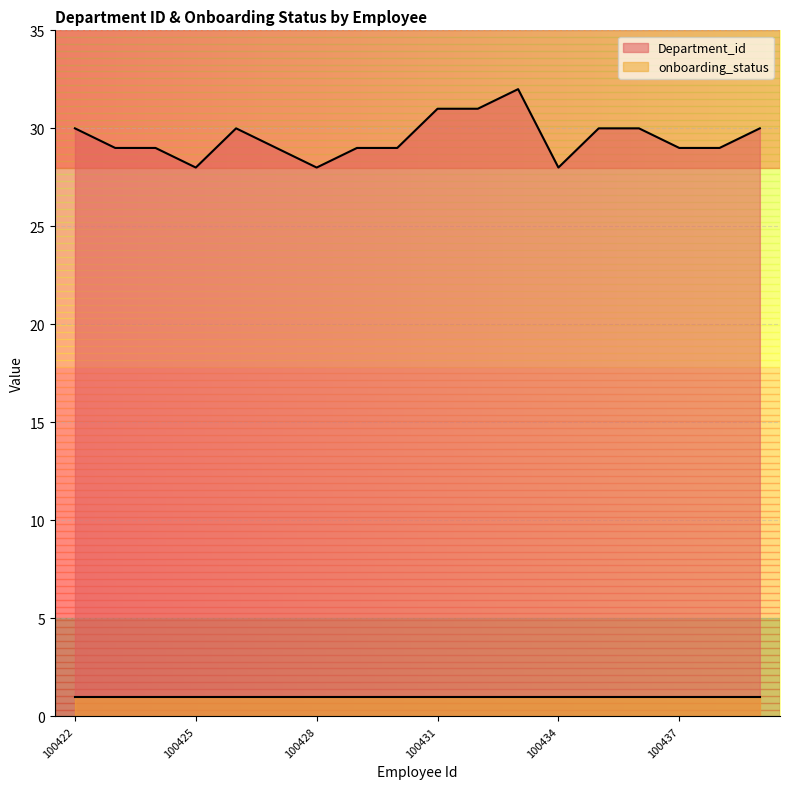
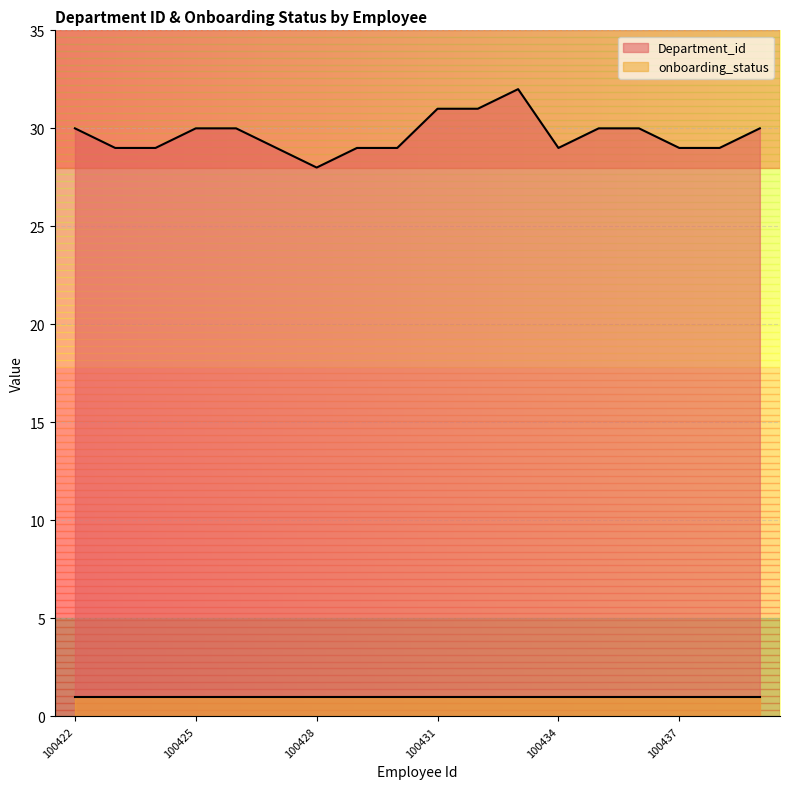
Department_id, 100425: 28 -> 30
Department_id, 100434: 28 -> 29
